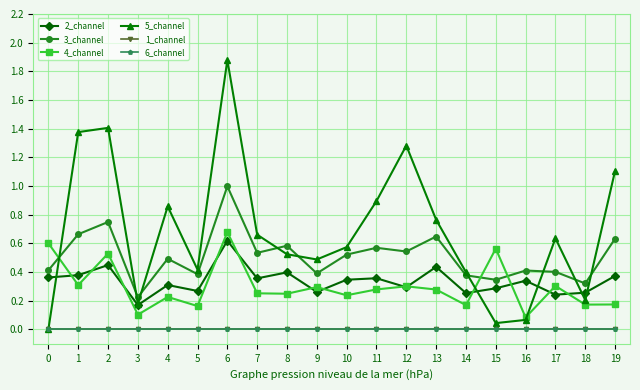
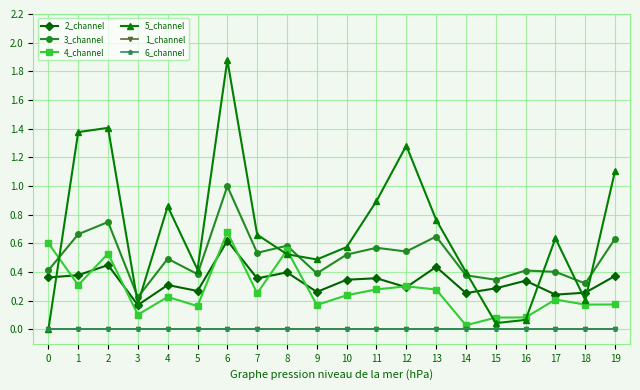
4_channel, 8: 0.25 -> 0.55
4_channel, 9: 0.30 -> 0.17
4_channel, 14: 0.17 -> 0.03
4_channel, 15: 0.56 -> 0.08
4_channel, 17: 0.30 -> 0.21
